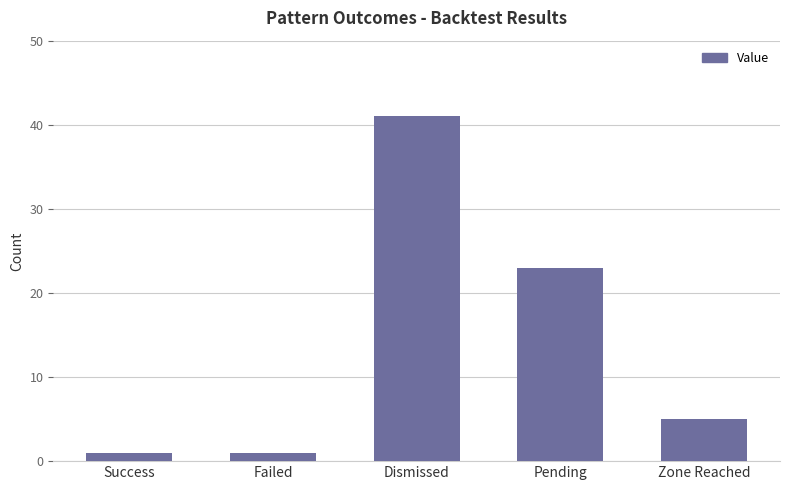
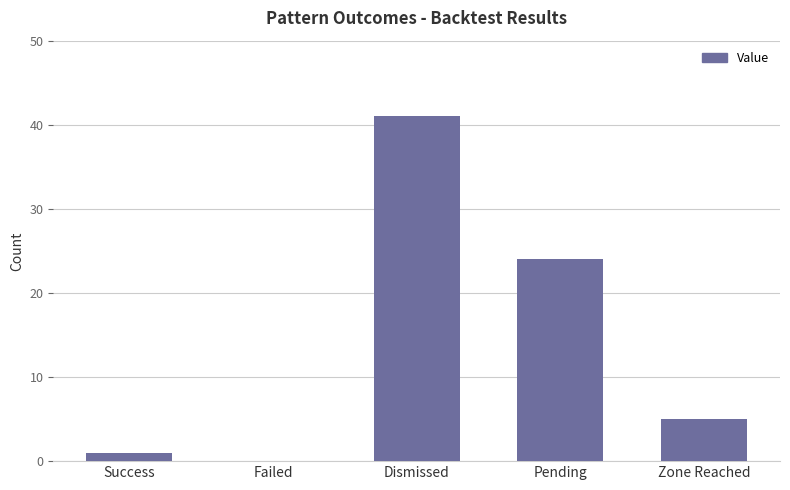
Failed: 1 -> 0
Pending: 23 -> 24
